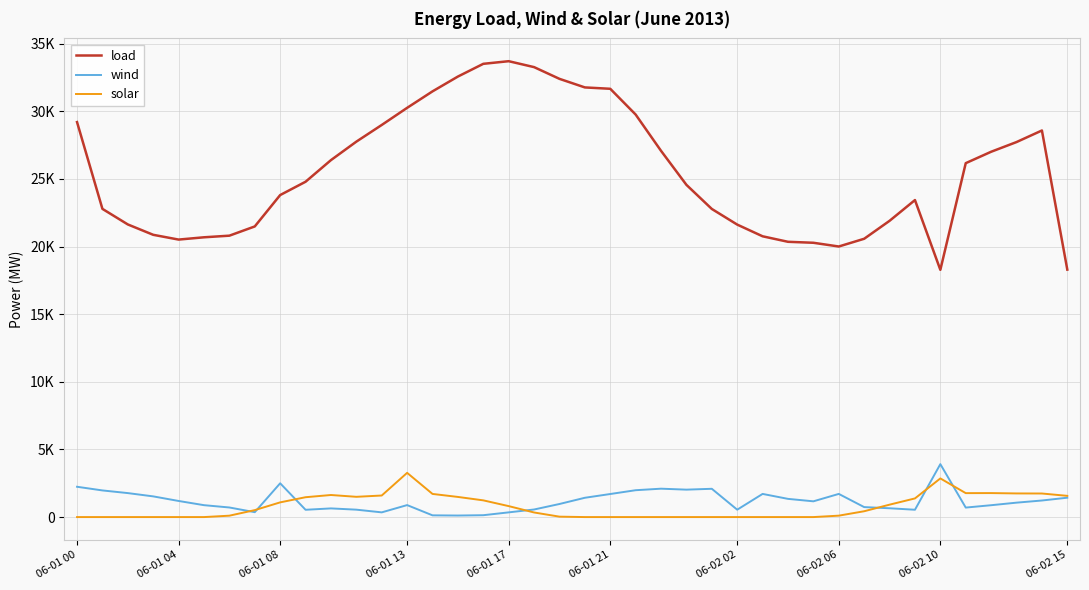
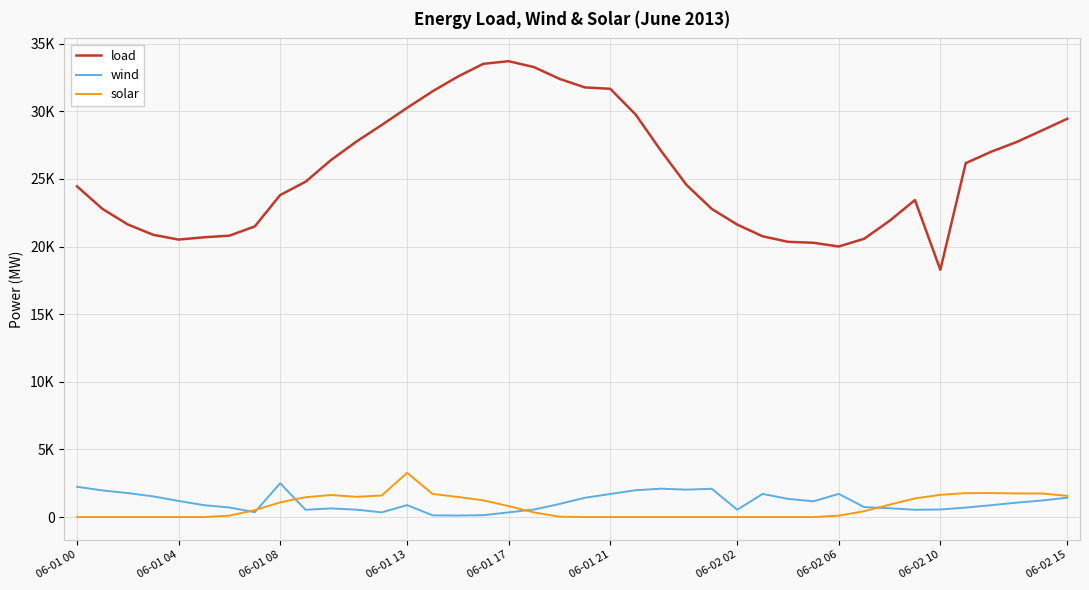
load, 06-01 00: 29200 -> 24500
wind, 06-02 10: 3900 -> 600
solar, 06-02 10: 2900 -> 1600
load, 06-02 15: 18300 -> 29500
